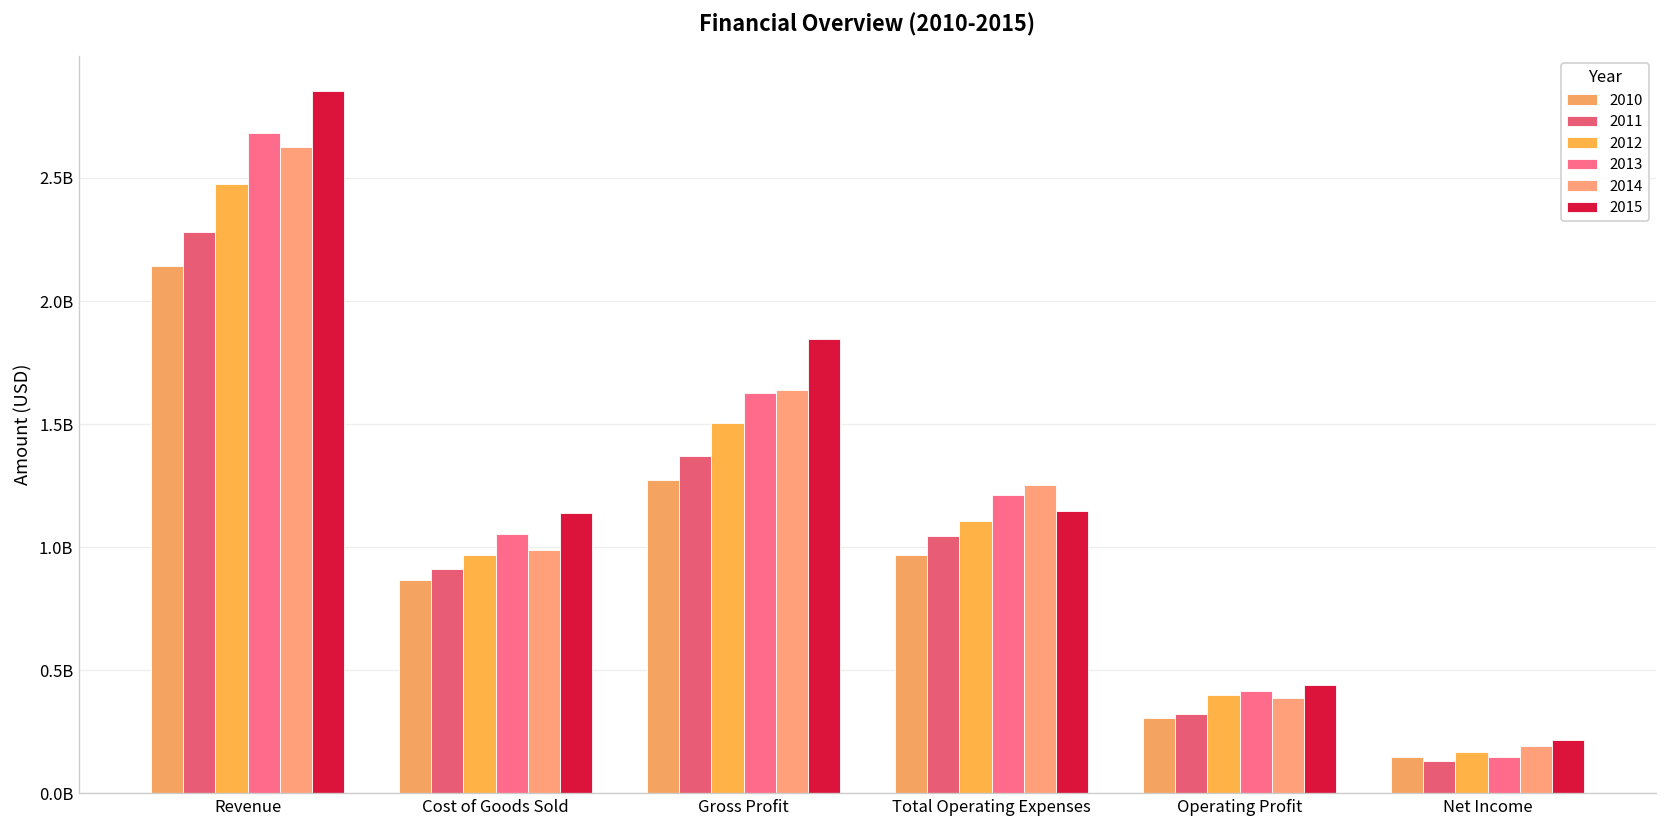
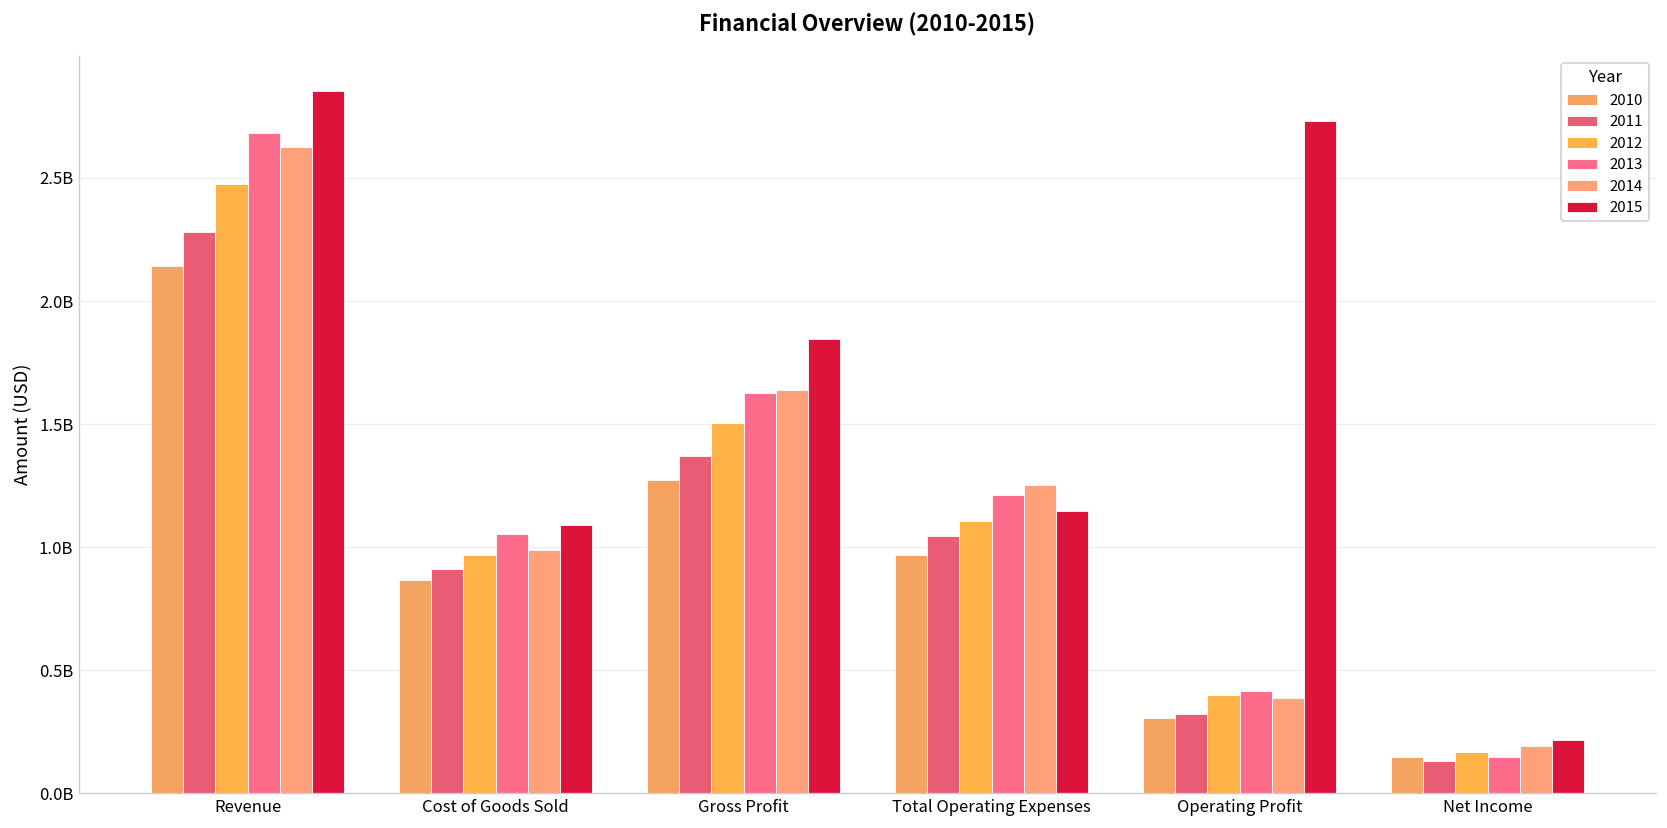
2015, Cost of Goods Sold: 1140000000 -> 1090000000
2015, Operating Profit: 440000000 -> 2730000000
